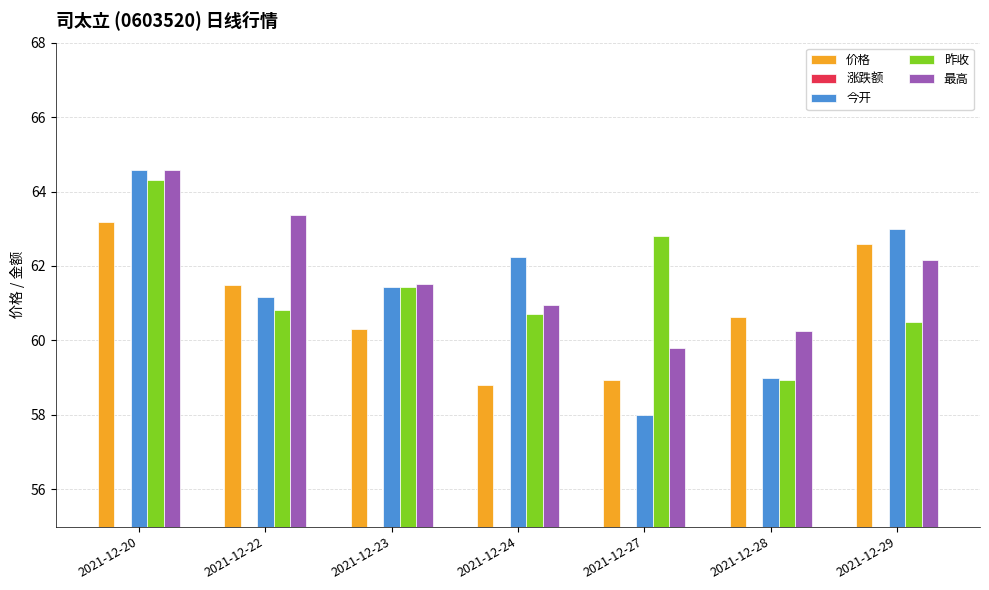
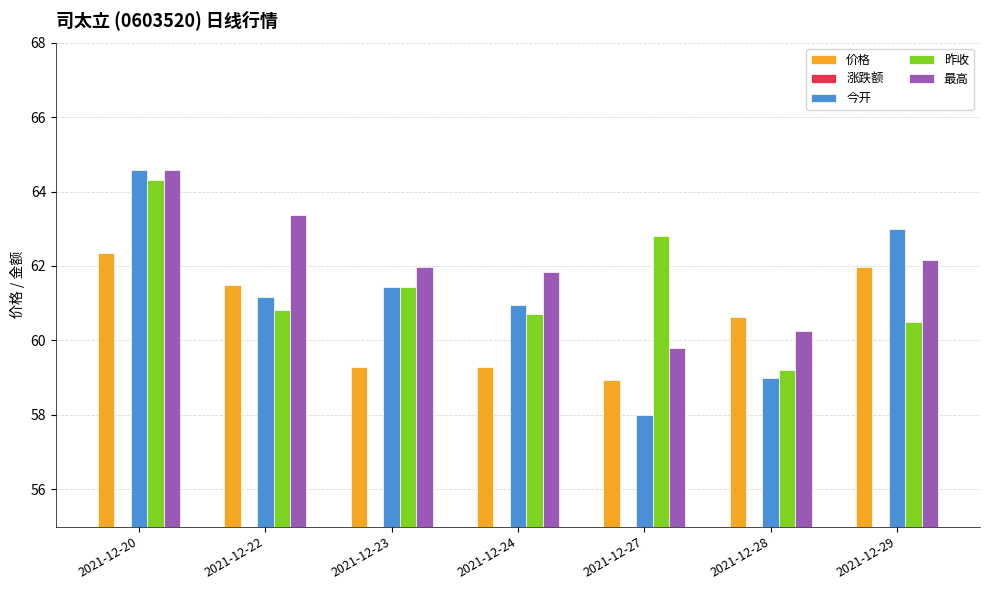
价格, 2021-12-20: 63.2 -> 62.4
价格, 2021-12-23: 60.3 -> 59.3
最高, 2021-12-23: 61.5 -> 62.0
价格, 2021-12-24: 58.8 -> 59.3
今开, 2021-12-24: 62.2 -> 61.0
最高, 2021-12-24: 61.0 -> 61.9
昨收, 2021-12-28: 58.9 -> 59.2
价格, 2021-12-29: 62.6 -> 62.0
